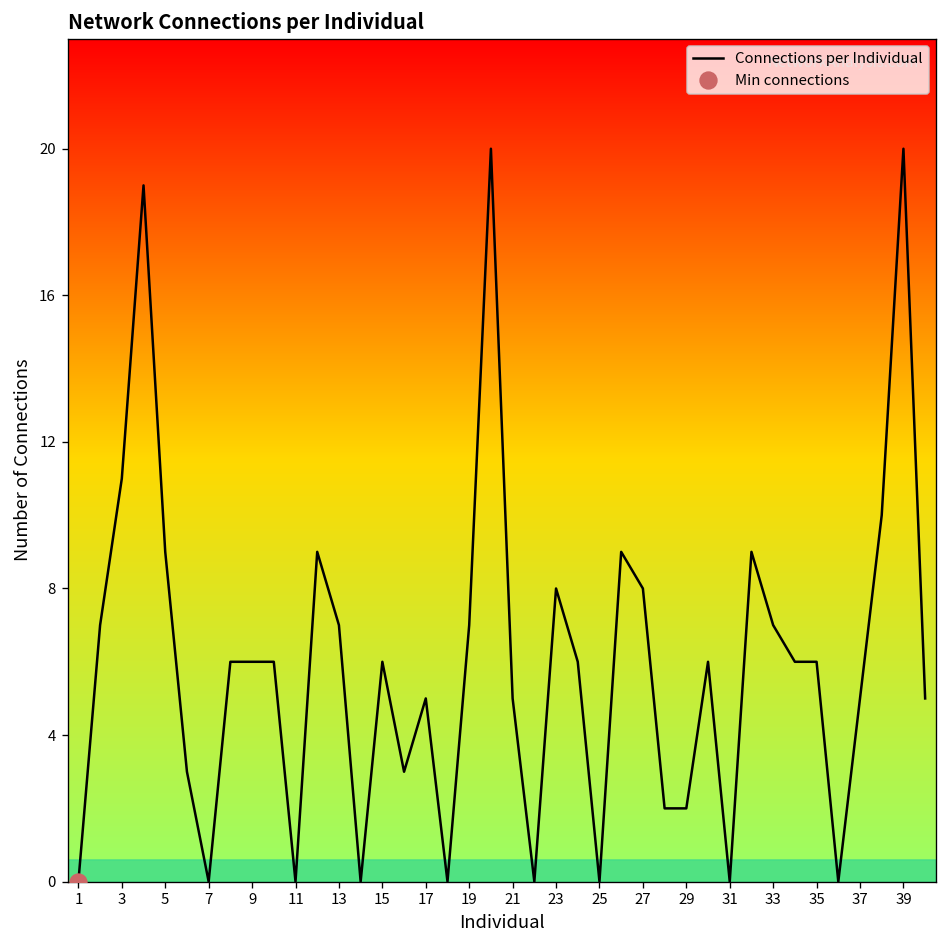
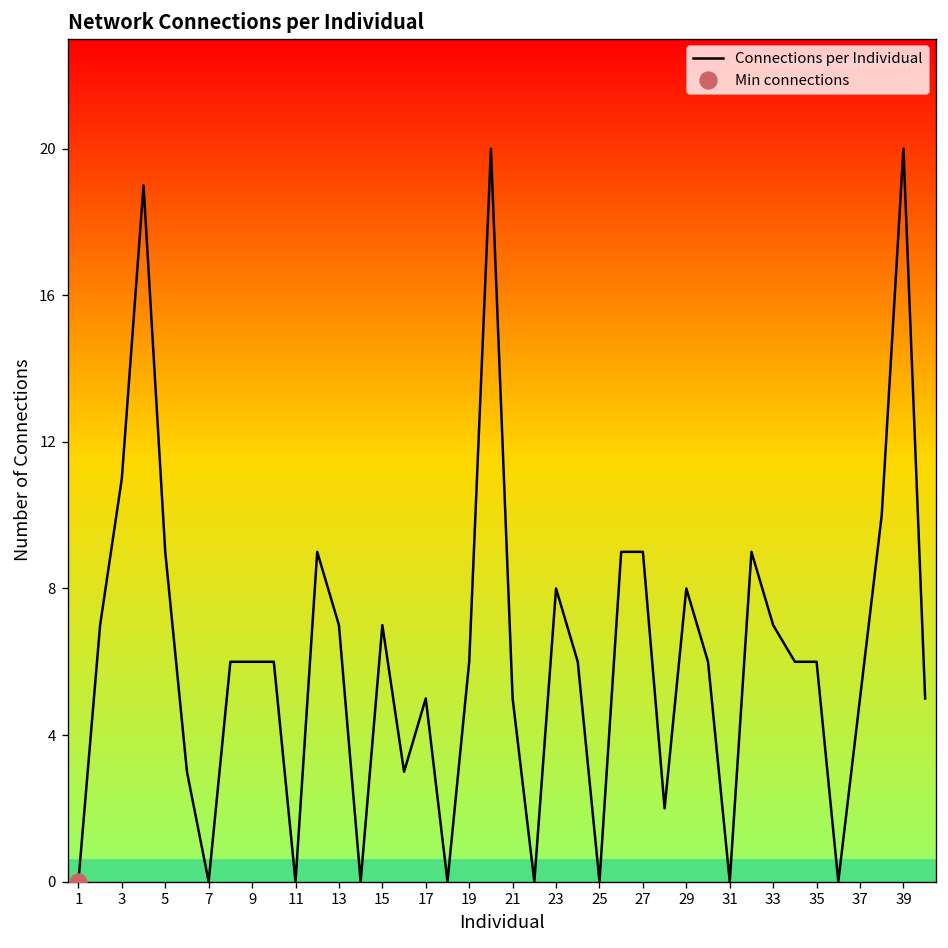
Connections per Individual, 15: 6 -> 7
Connections per Individual, 19: 7 -> 6
Connections per Individual, 27: 8 -> 9
Connections per Individual, 29: 2 -> 8
